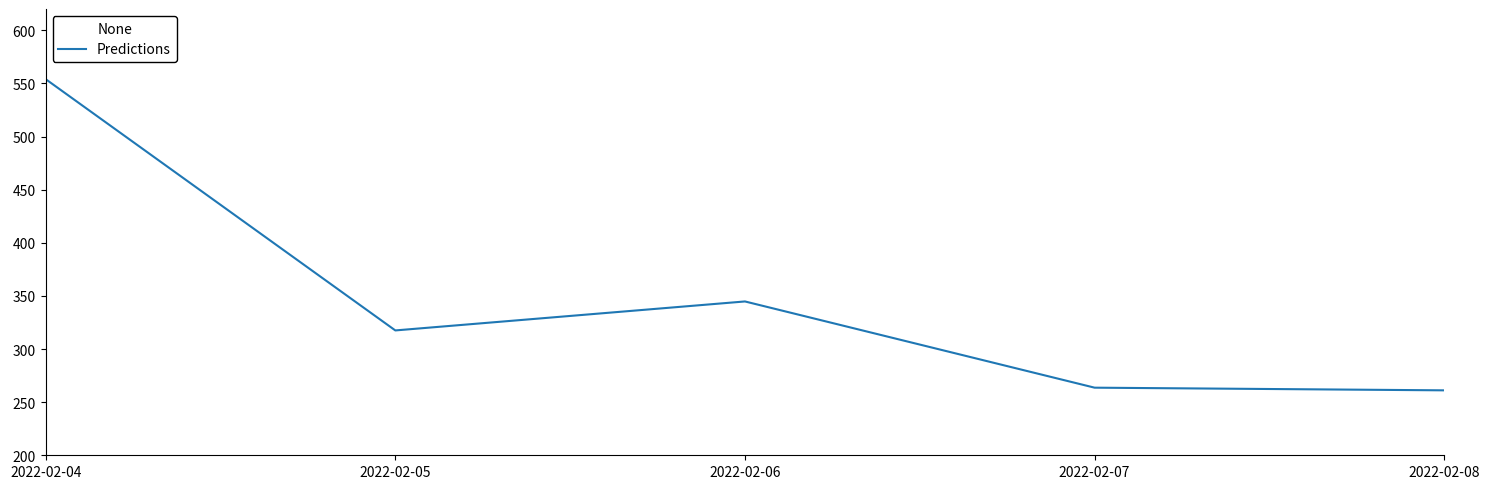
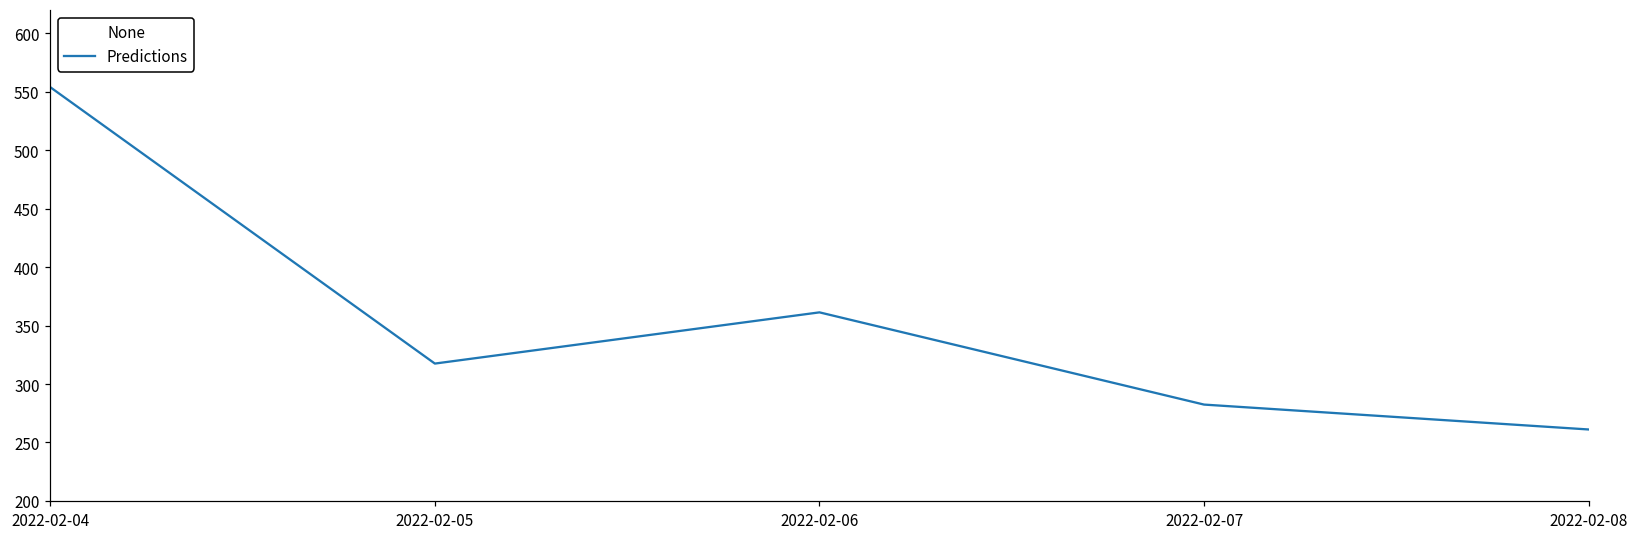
2022-02-06: 345 -> 361
2022-02-07: 264 -> 282
